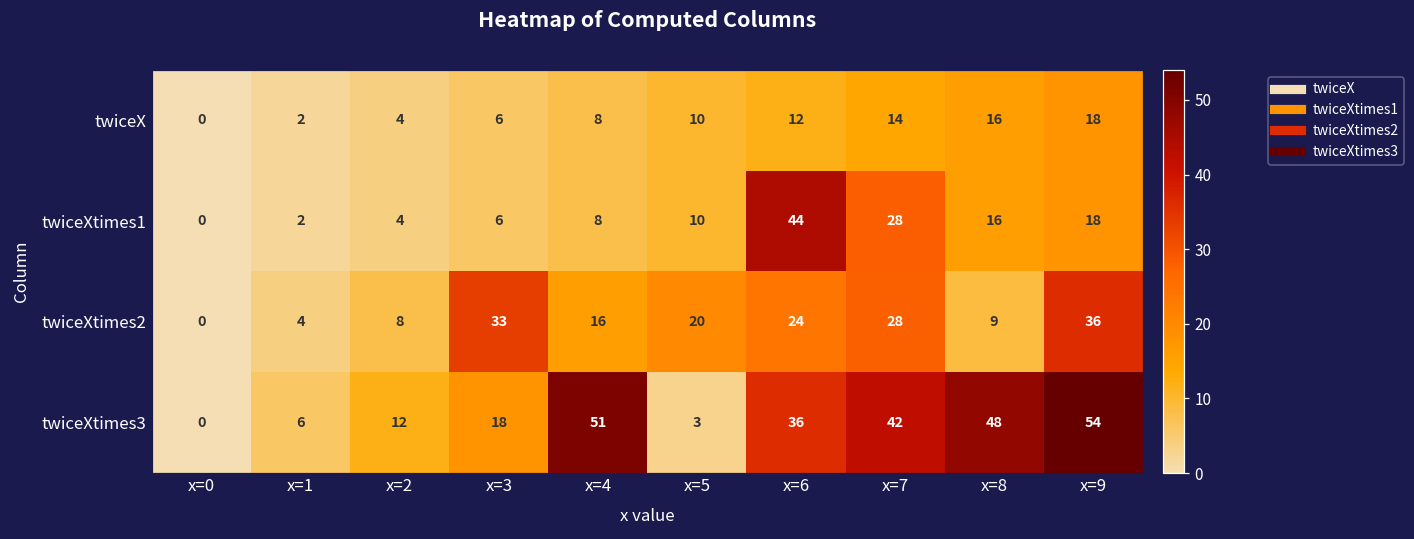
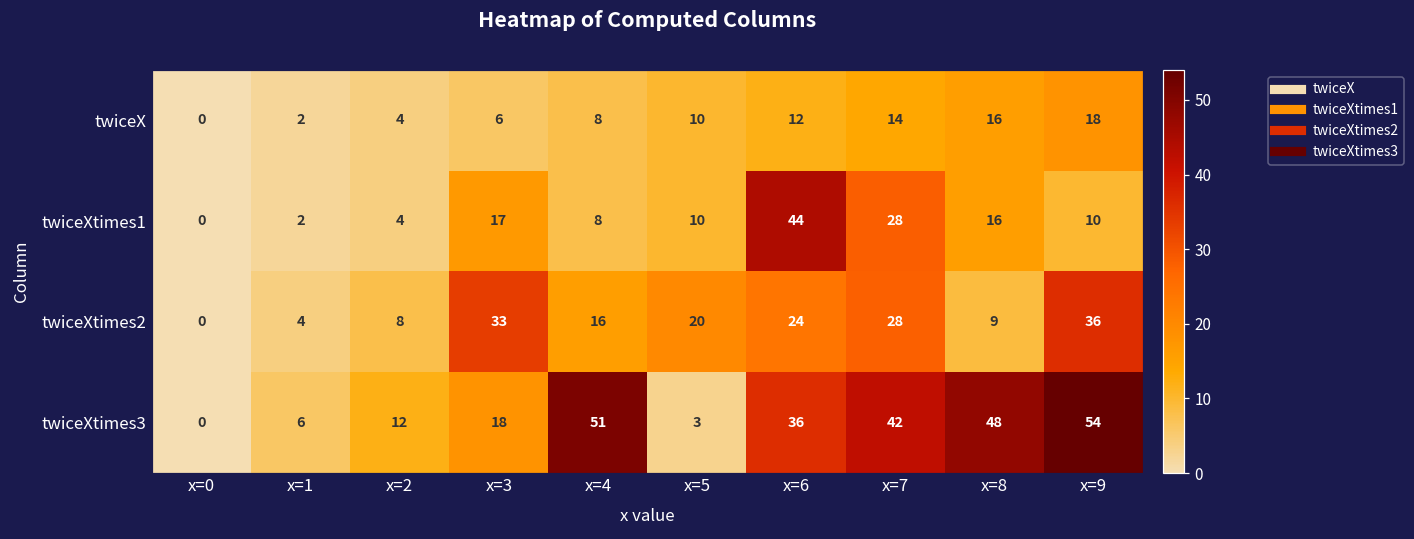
twiceXtimes1, x=3: 6 -> 17
twiceXtimes1, x=9: 18 -> 10
